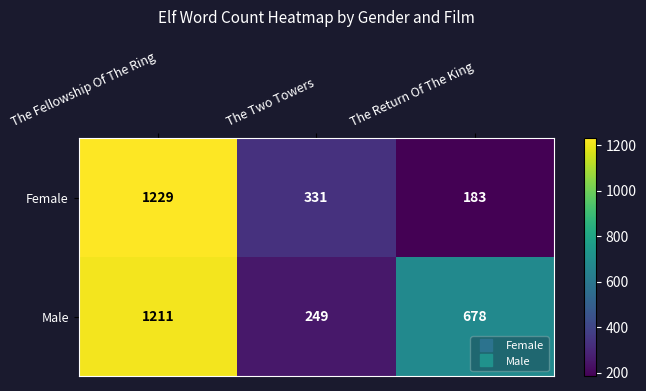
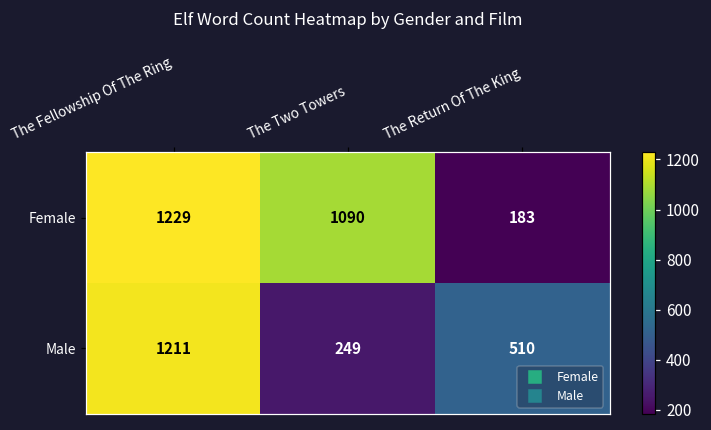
Female, The Two Towers: 331 -> 1090
Male, The Return Of The King: 678 -> 510
